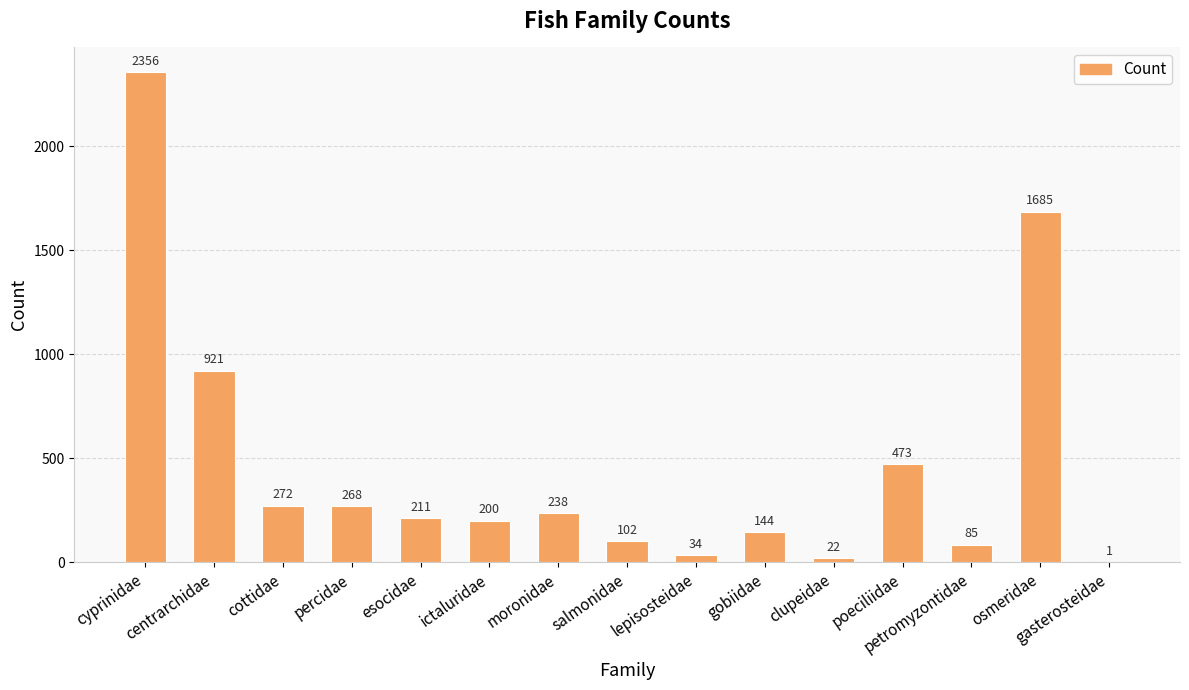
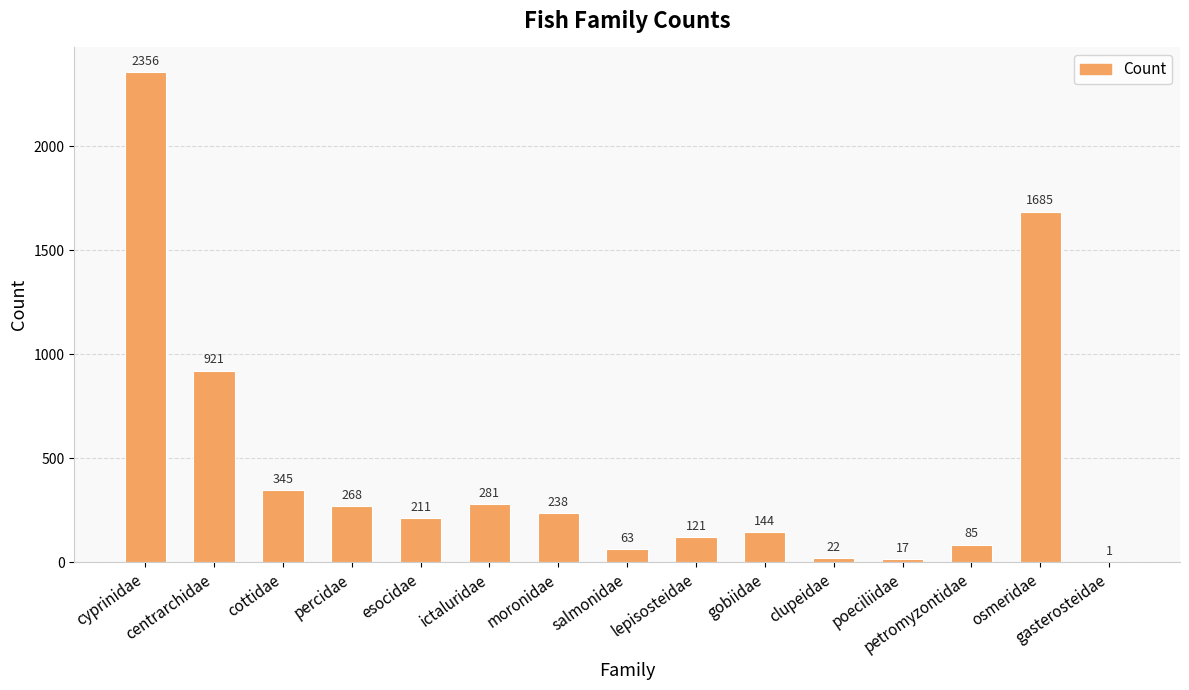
cottidae: 272 -> 345
ictaluridae: 200 -> 281
salmonidae: 102 -> 63
lepisosteidae: 34 -> 121
poeciliidae: 473 -> 17
